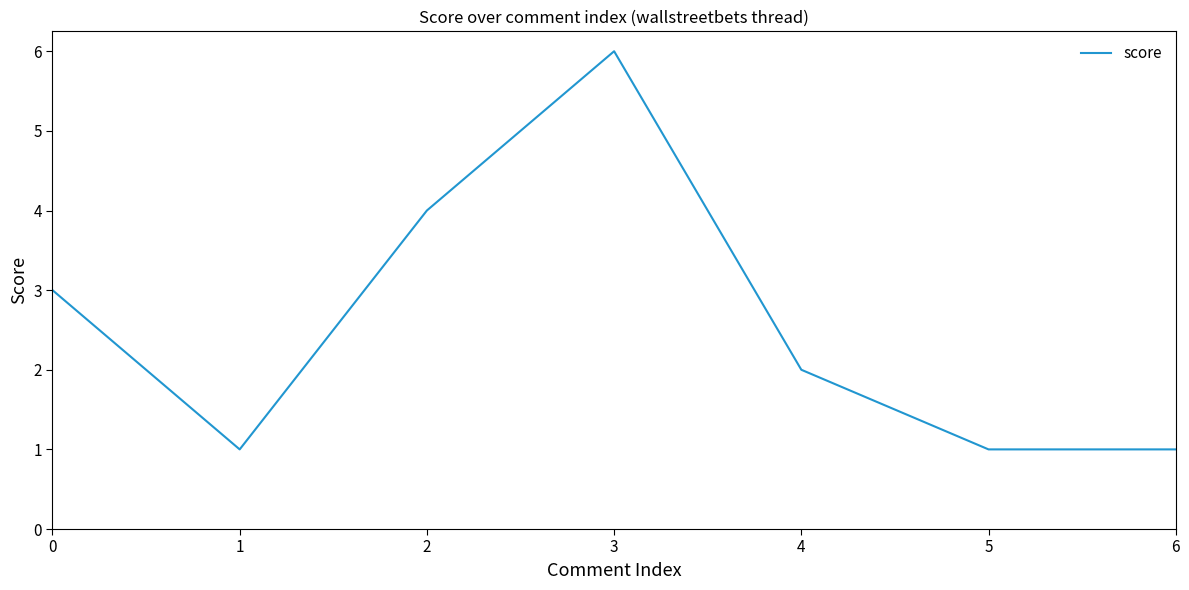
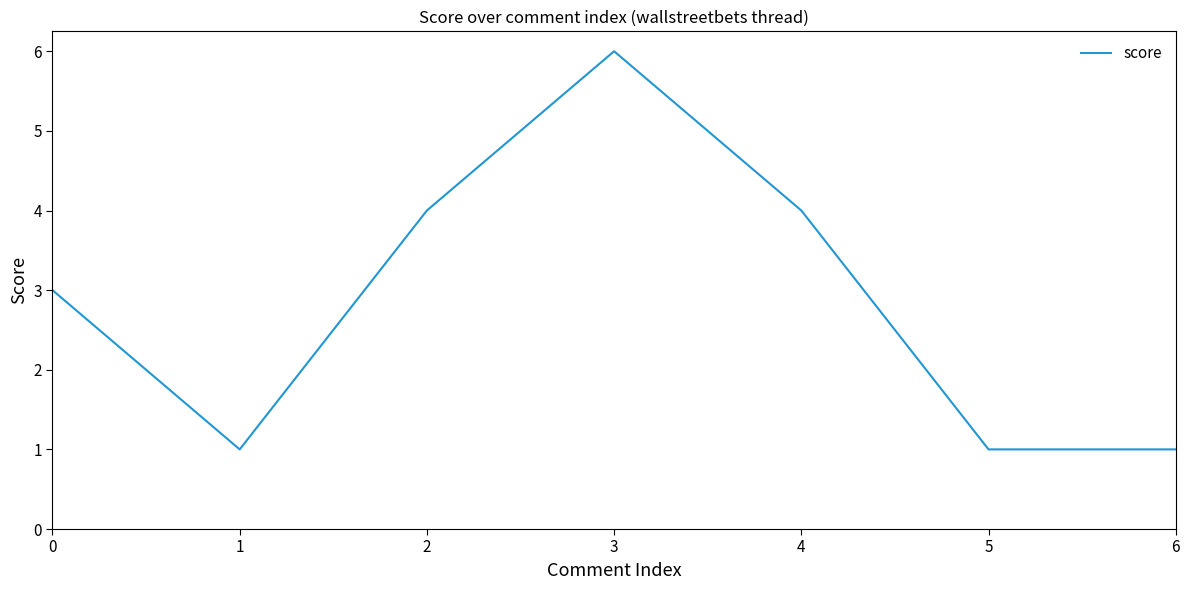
4: 2 -> 4
